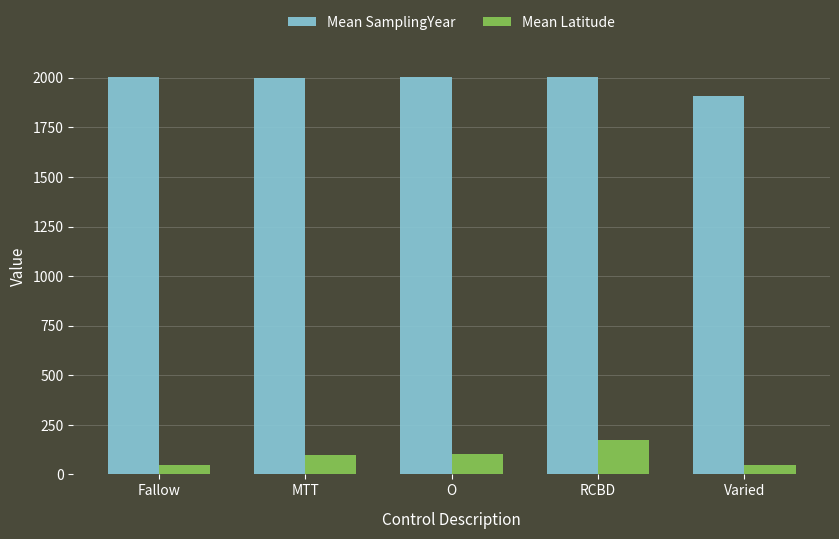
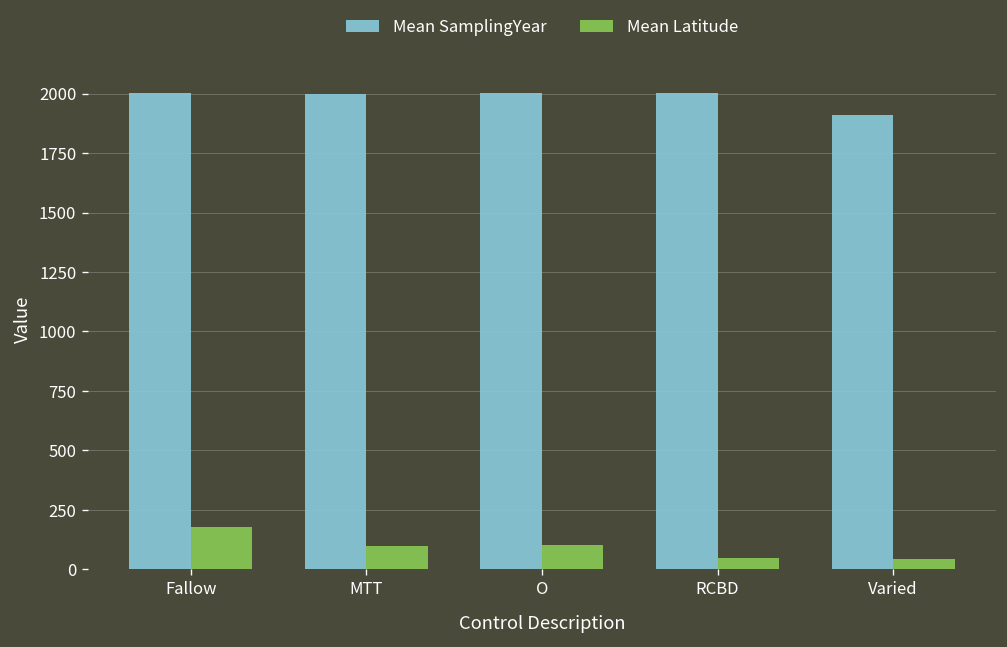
Mean Latitude, Fallow: 50 -> 180
Mean Latitude, RCBD: 170 -> 50
